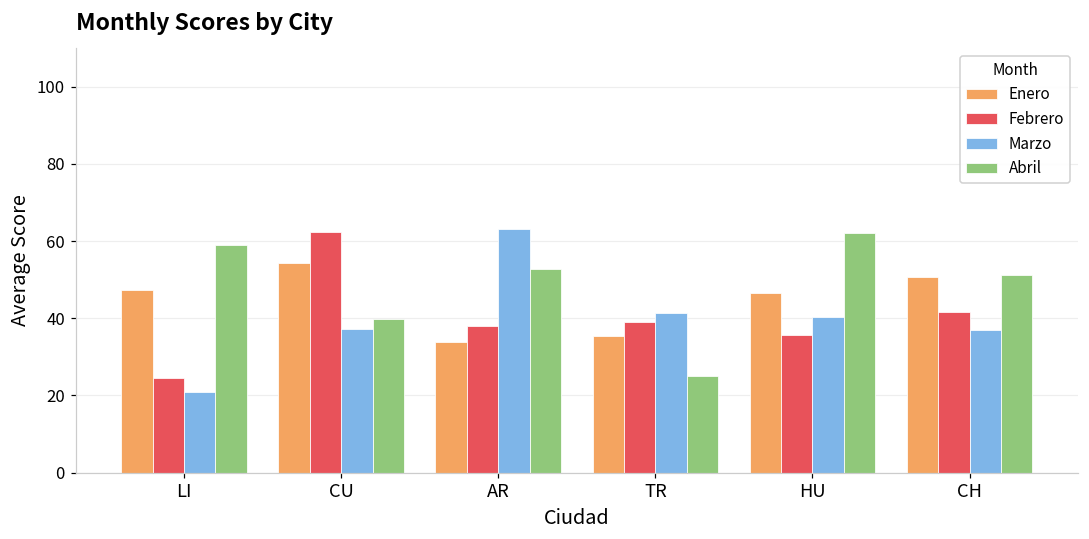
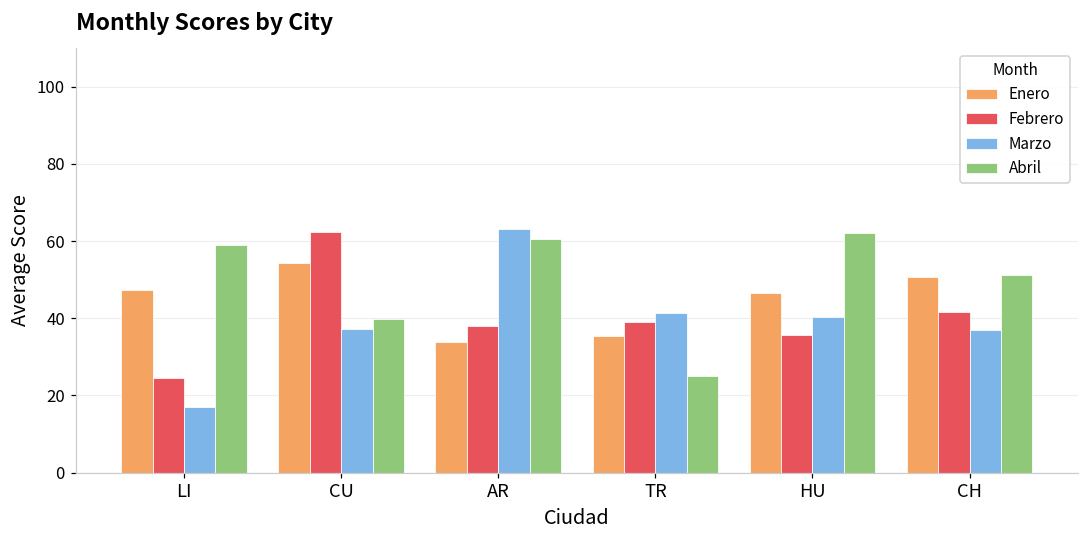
Marzo, LI: 21 -> 17
Abril, AR: 53 -> 61
